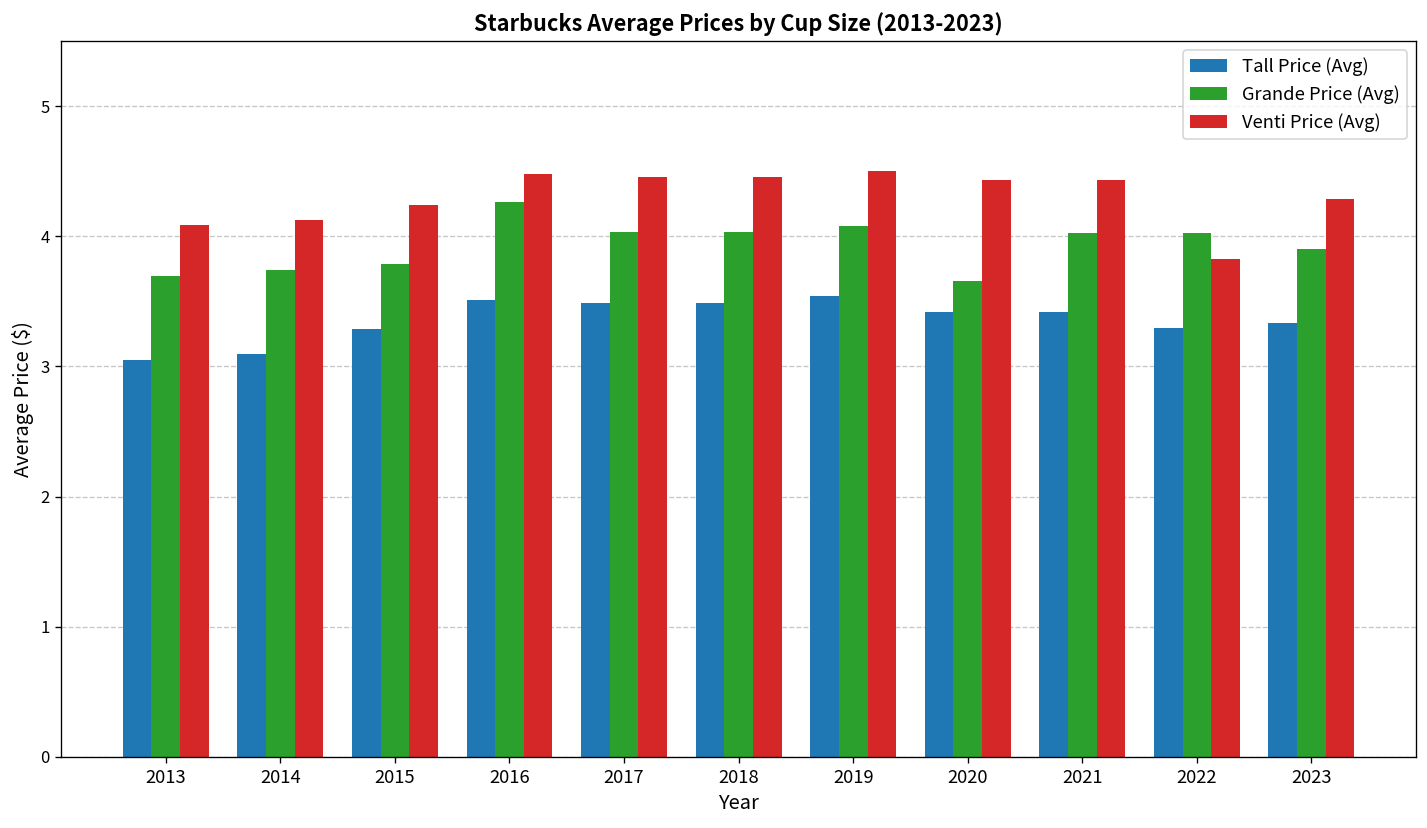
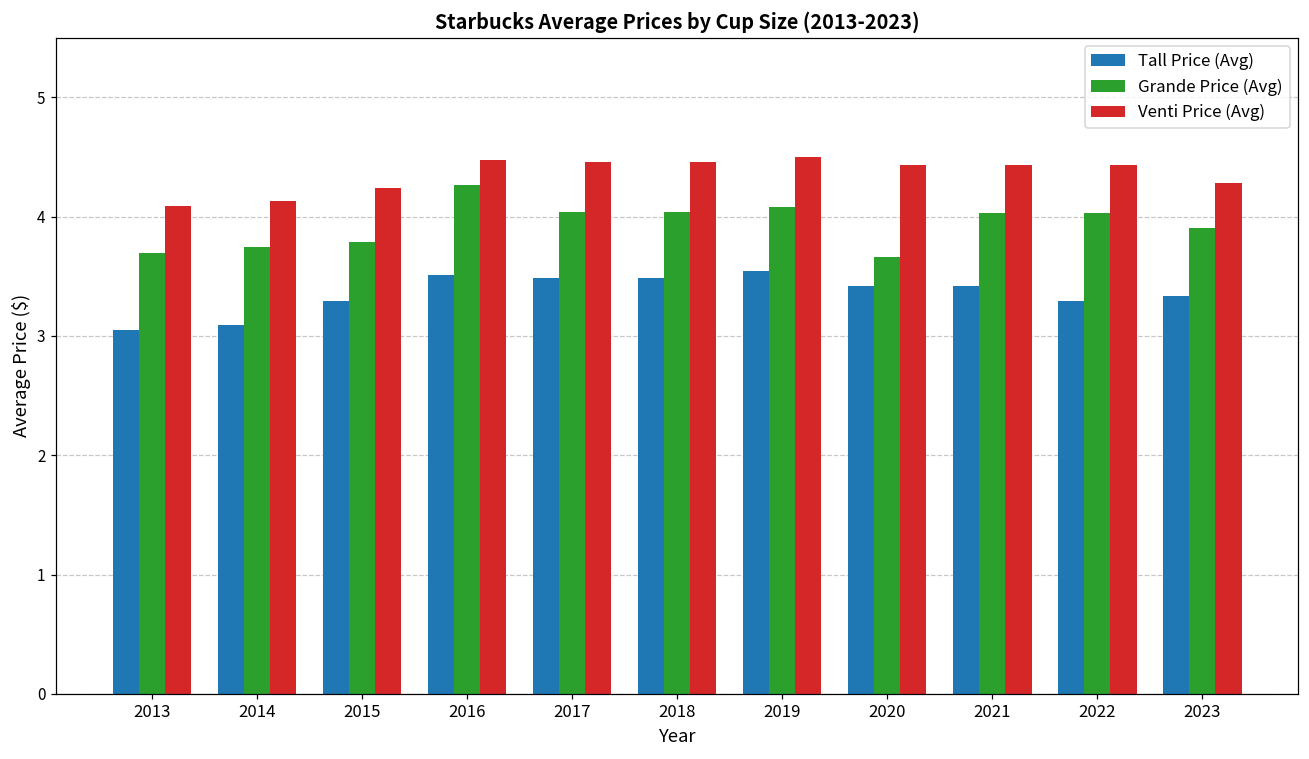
Venti Price (Avg), 2022: 3.83 -> 4.43
